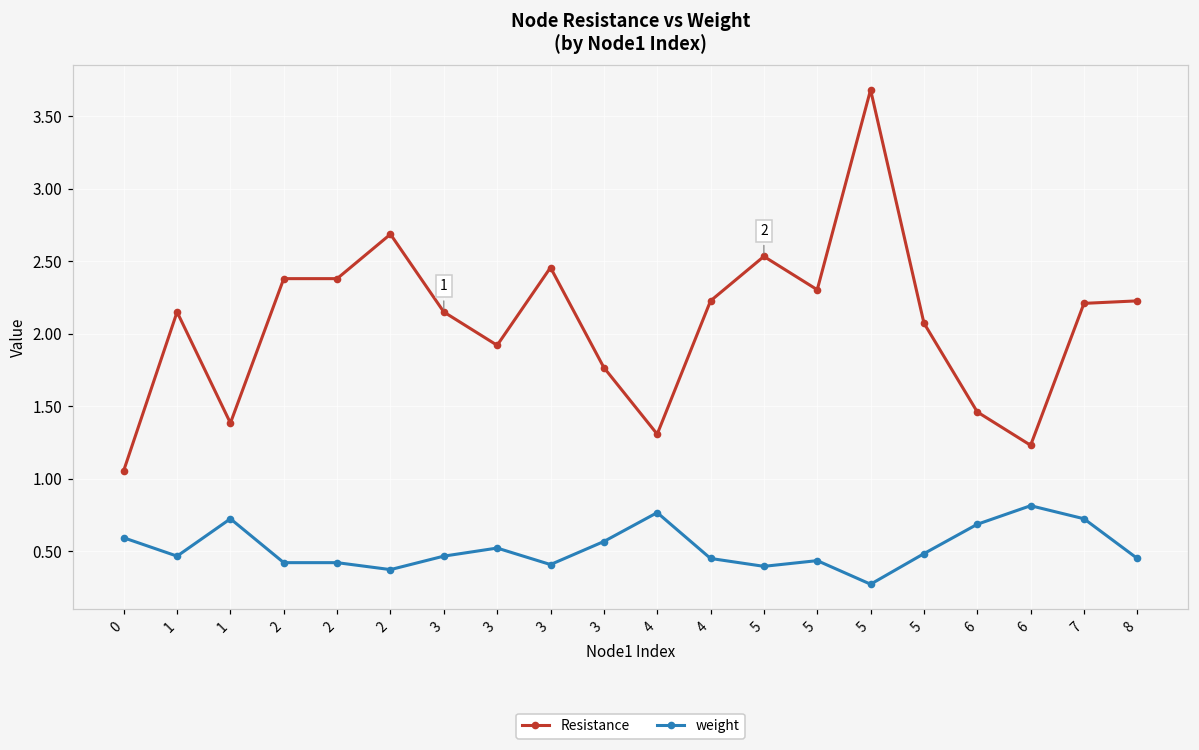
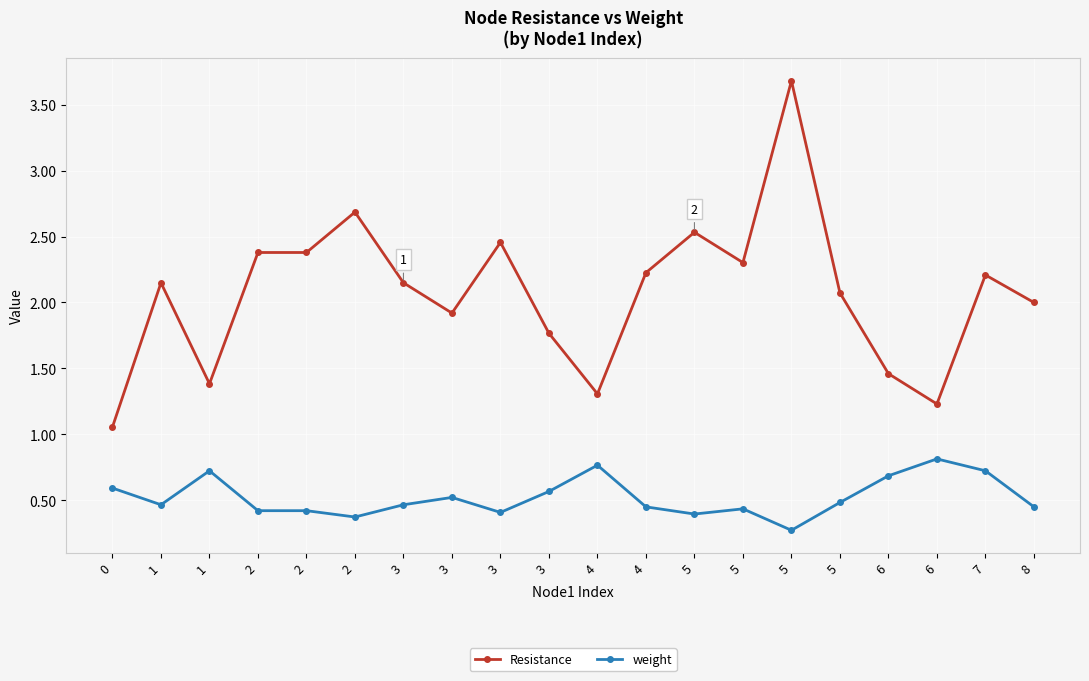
Resistance, 8: 2.23 -> 2.00
